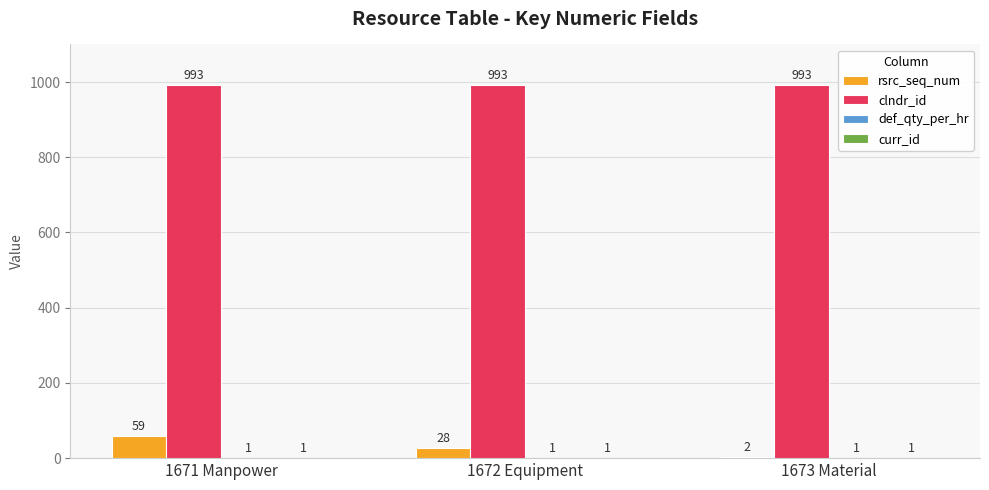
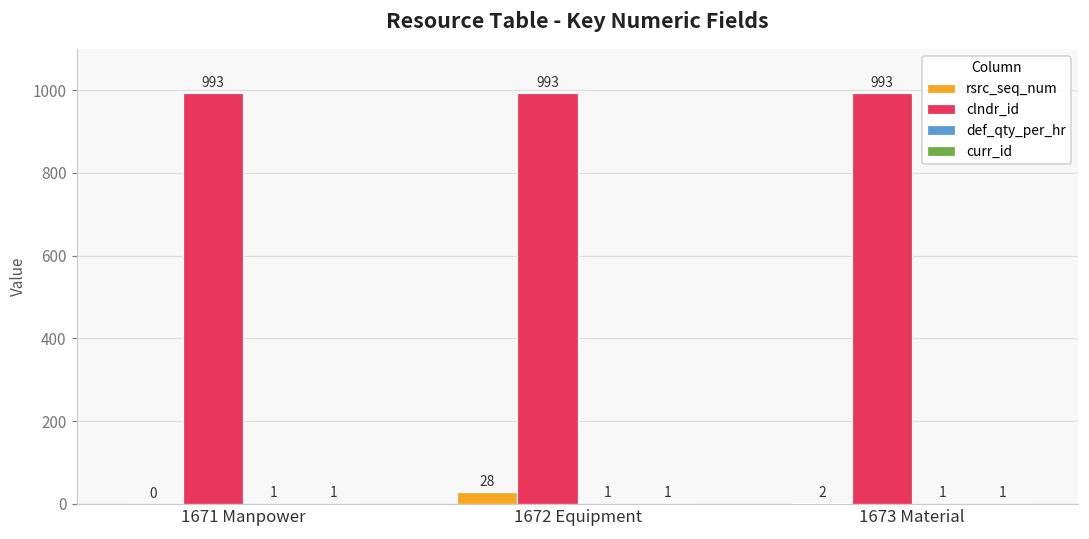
rsrc_seq_num, 1671 Manpower: 59 -> 0
